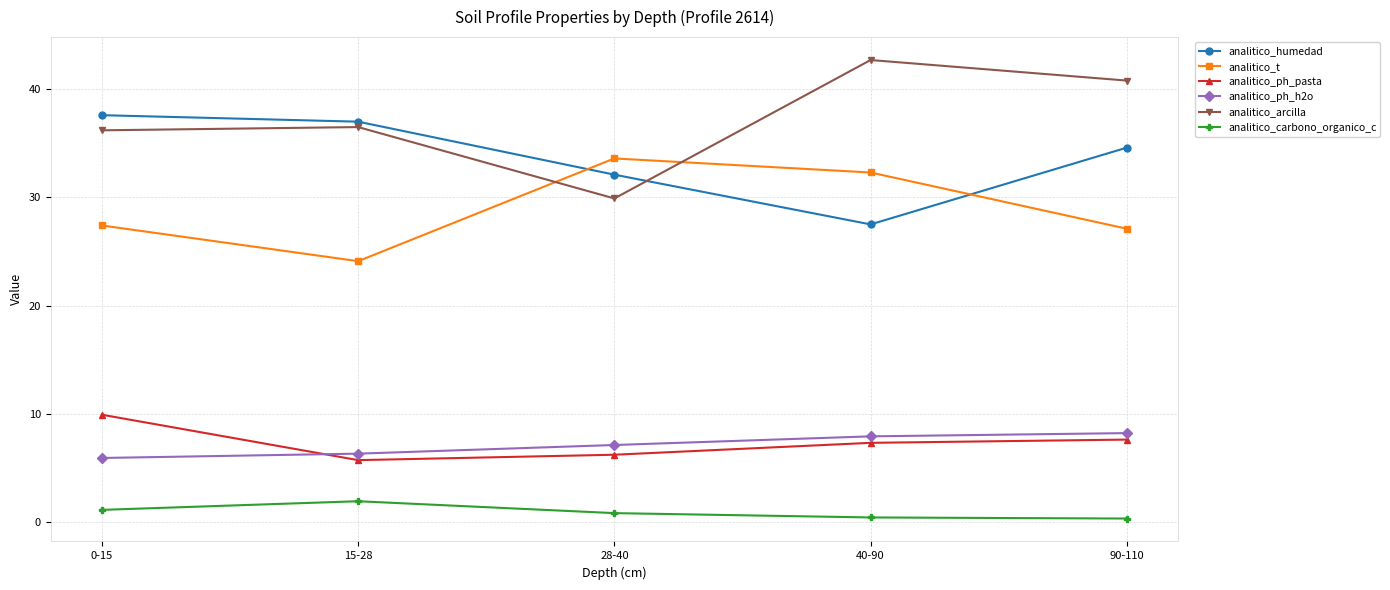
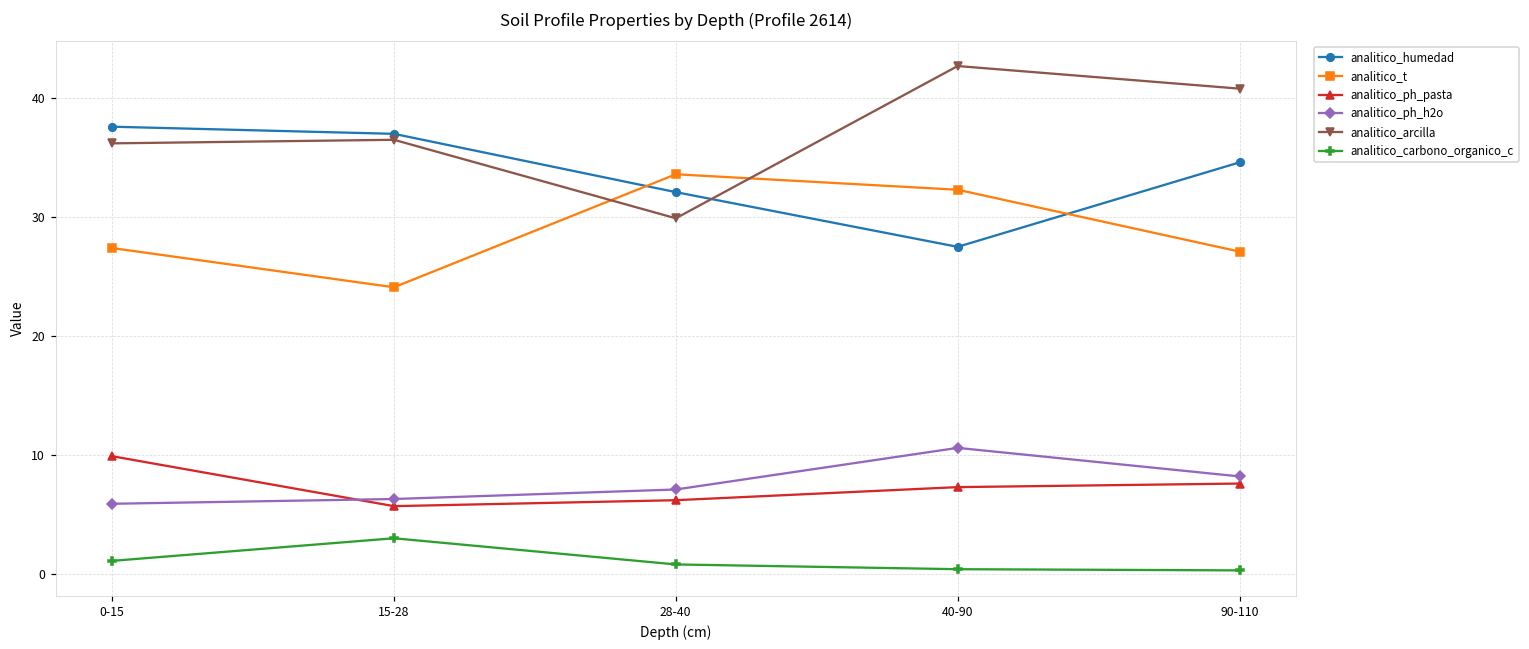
analitico_carbono_organico_c, 15-28: 1.9 -> 3.0
analitico_ph_h2o, 40-90: 7.9 -> 10.6
